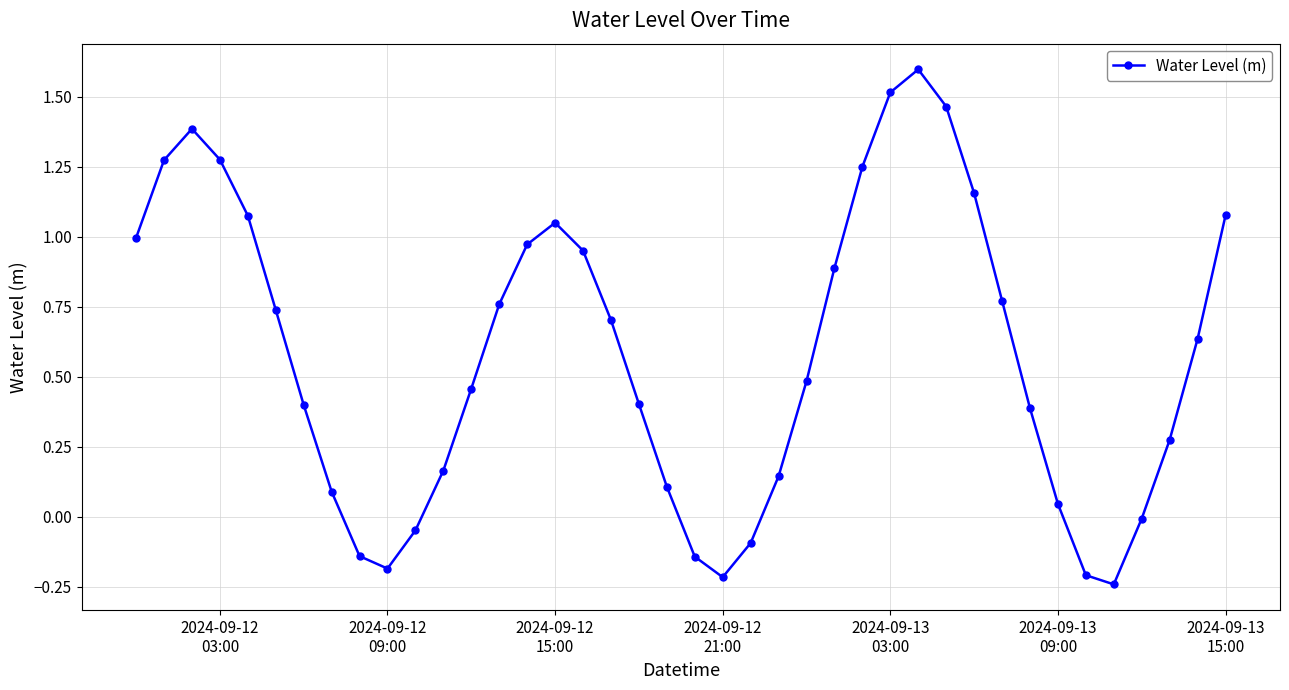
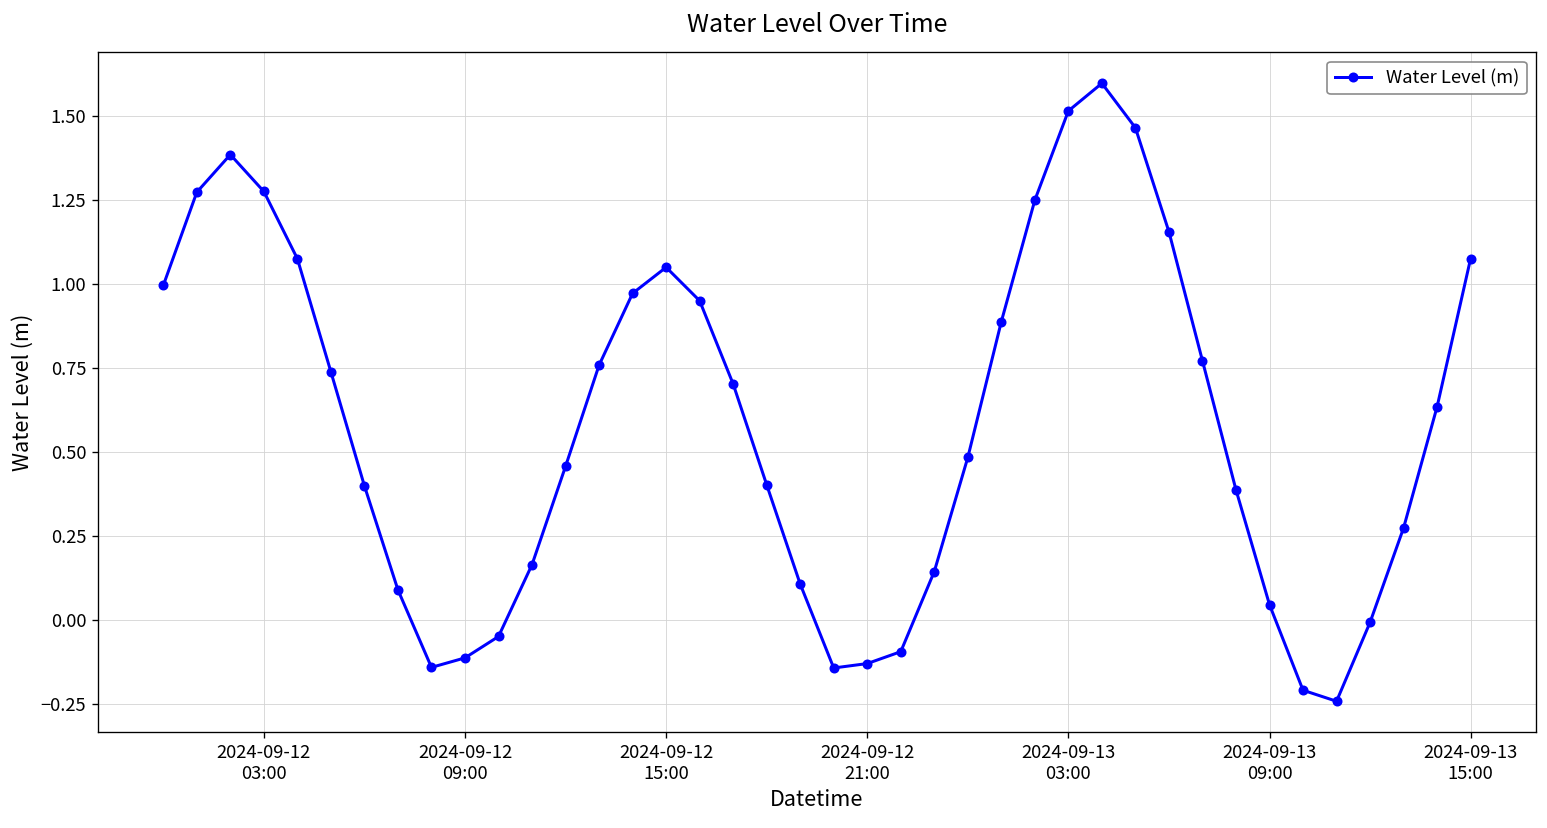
2024-09-12 09:00: -0.19 -> -0.11
2024-09-12 21:00: -0.22 -> -0.13
